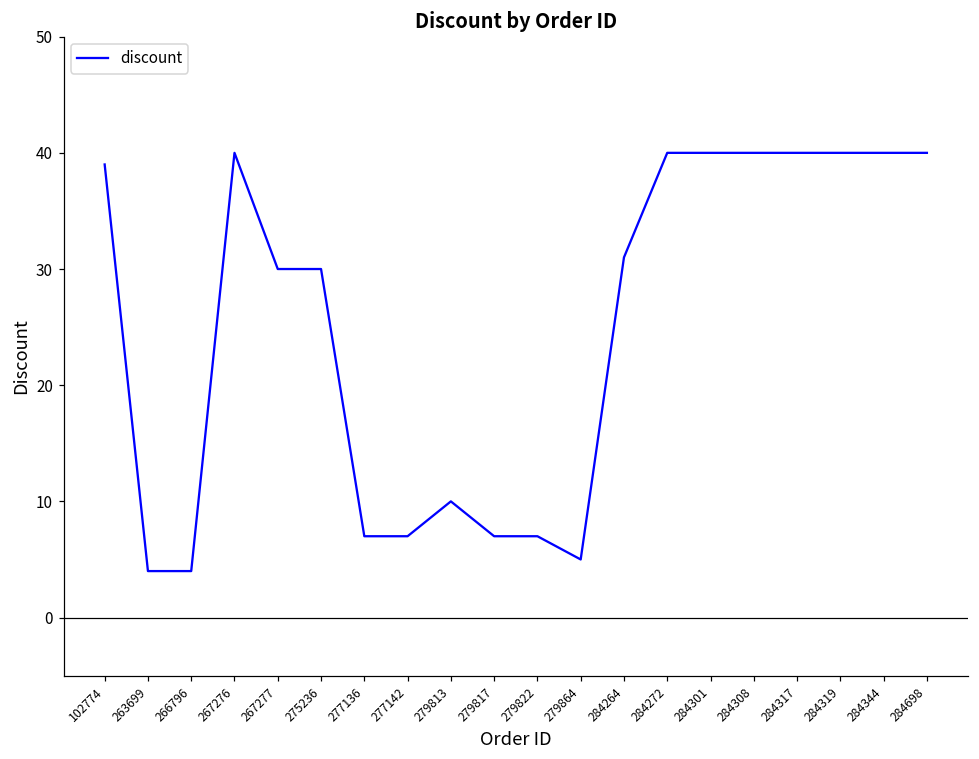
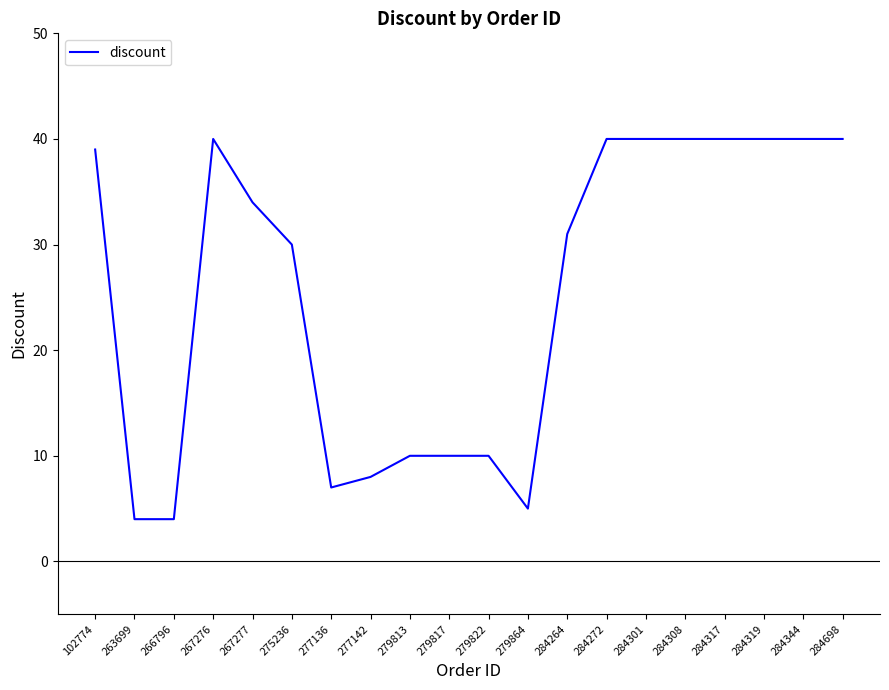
267277: 30 -> 34
277142: 7 -> 8
279817: 7 -> 10
279822: 7 -> 10
